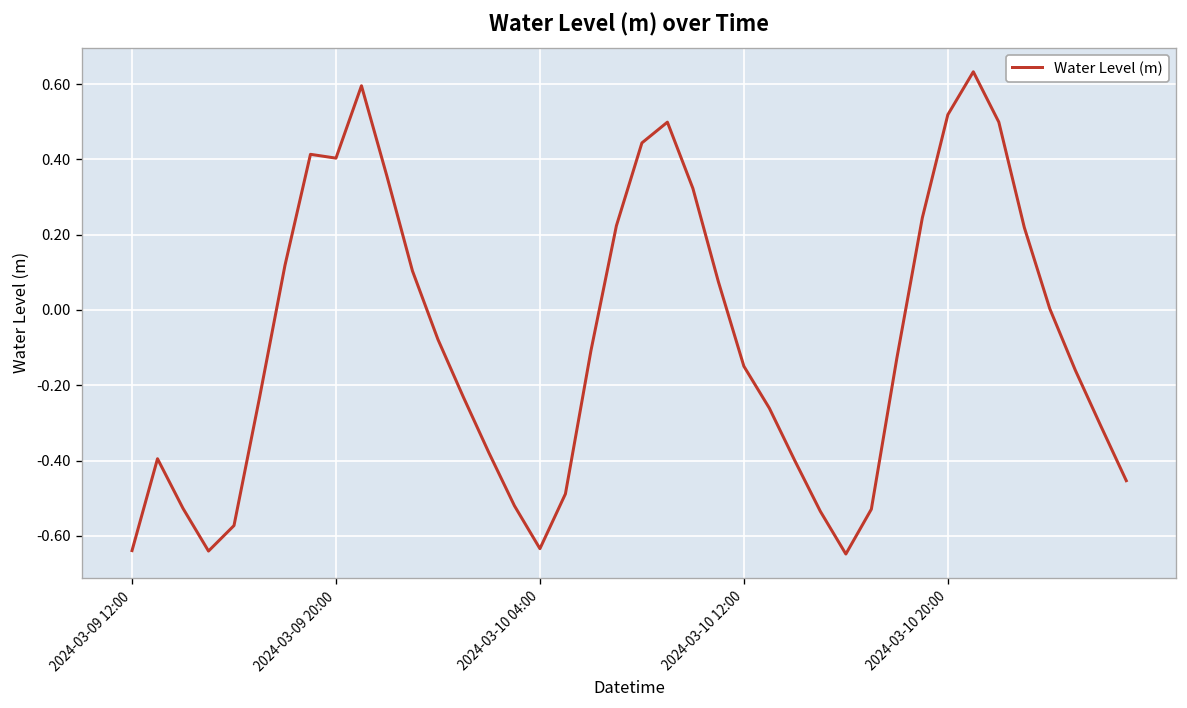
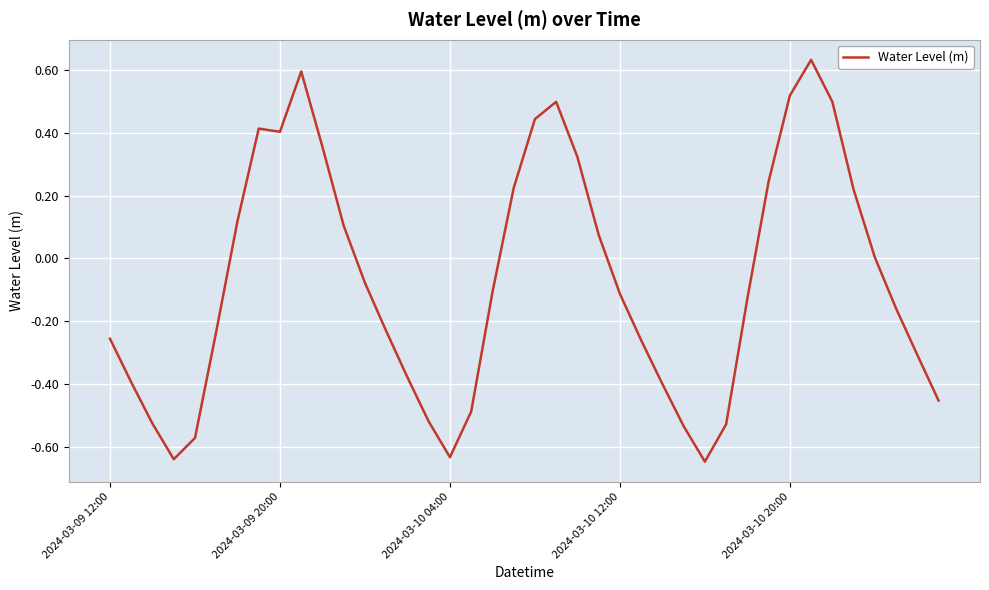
2024-03-09 12:00: -0.64 -> -0.26
2024-03-10 12:00: -0.15 -> -0.11
